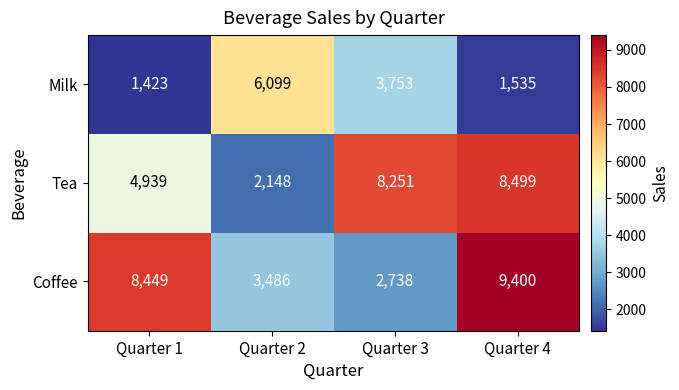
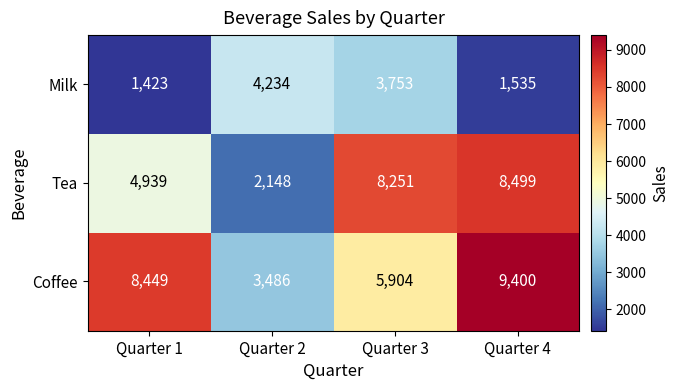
Milk, Quarter 2: 6,099 -> 4,234
Coffee, Quarter 3: 2,738 -> 5,904
